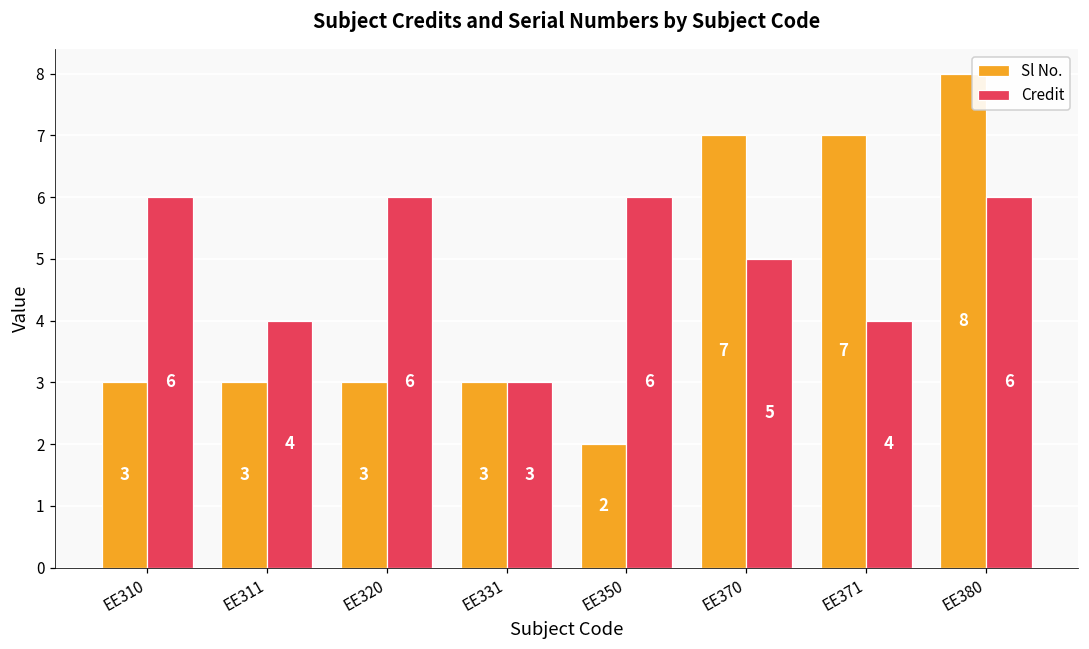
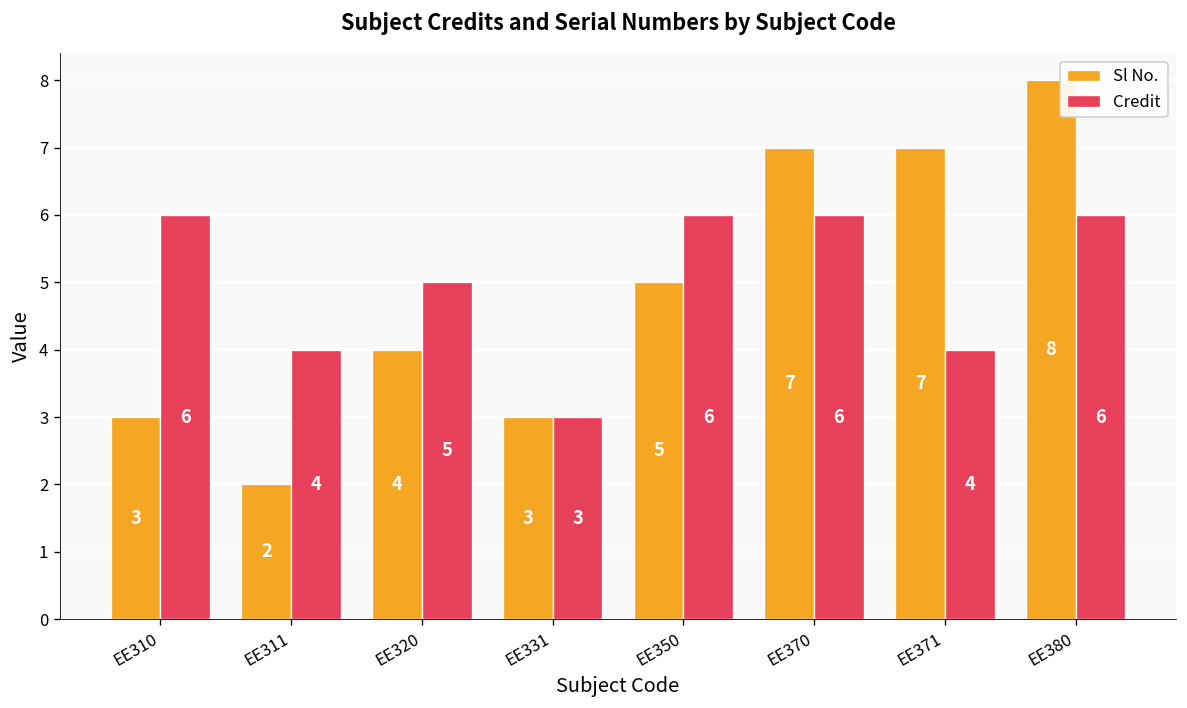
Sl No., EE311: 3 -> 2
Sl No., EE320: 3 -> 4
Credit, EE320: 6 -> 5
Sl No., EE350: 2 -> 5
Credit, EE370: 5 -> 6
